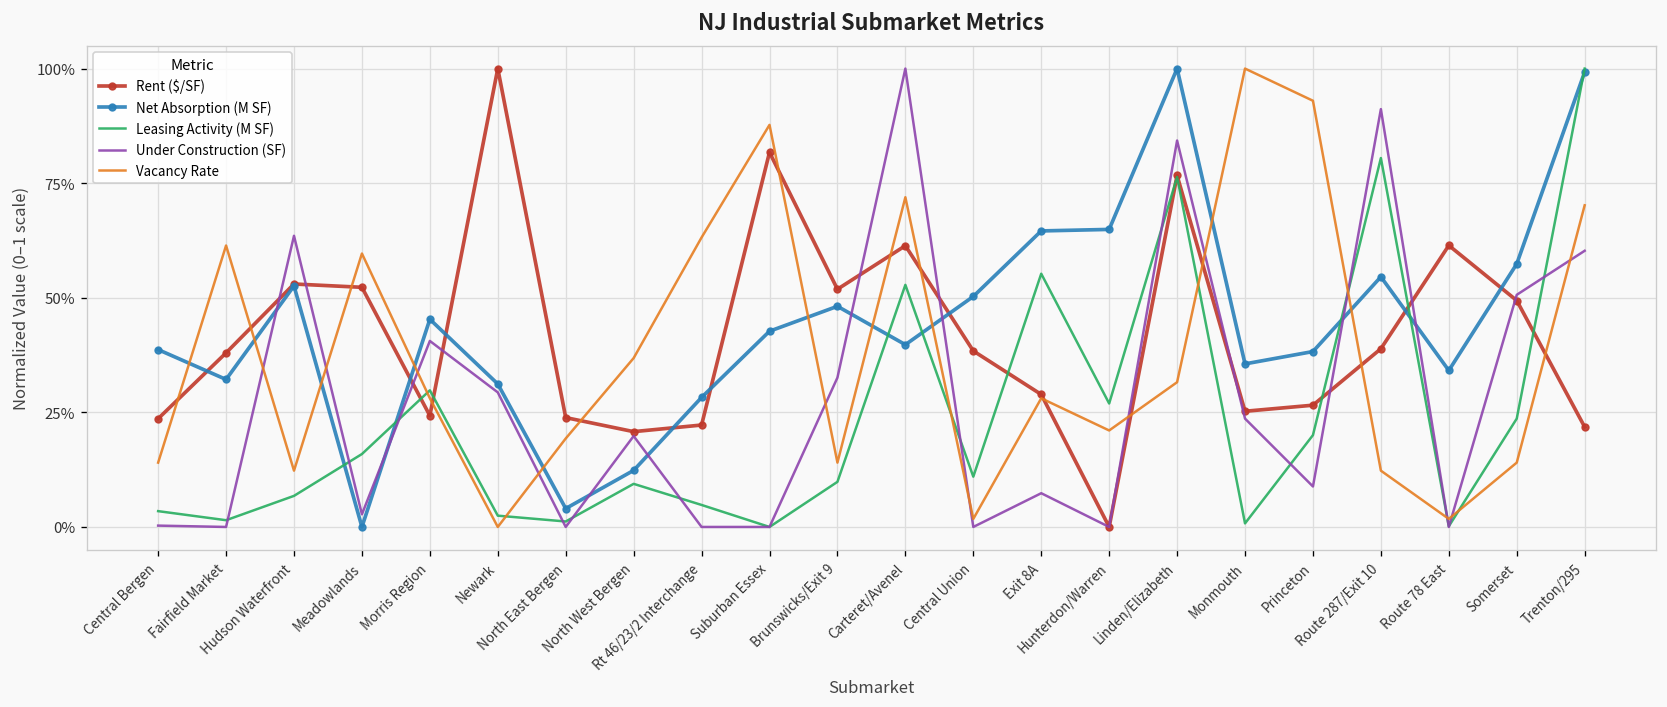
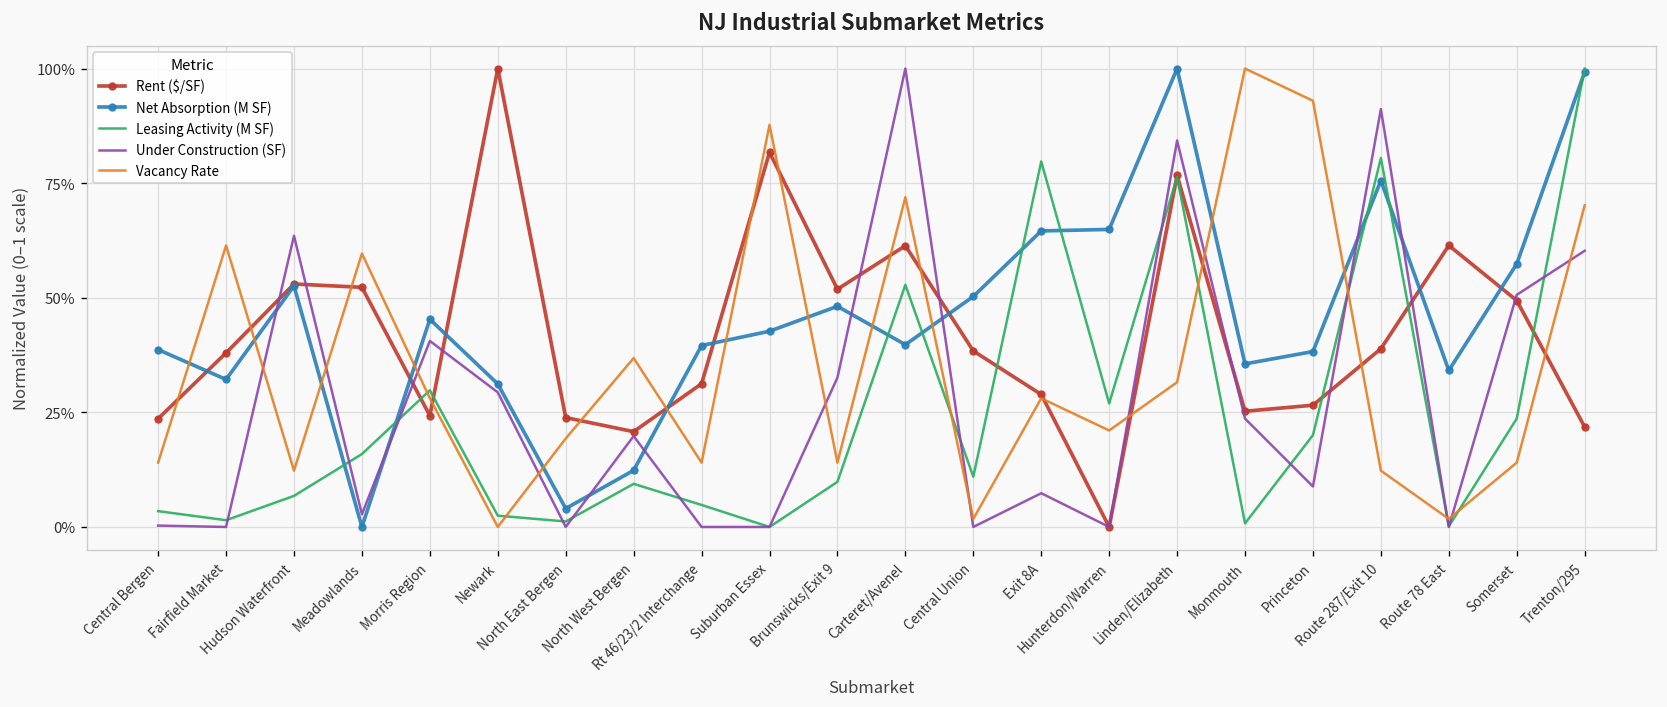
Rent ($/SF), Rt 46/23/2 Interchange: 22% -> 31%
Net Absorption (M SF), Rt 46/23/2 Interchange: 28% -> 40%
Vacancy Rate, Rt 46/23/2 Interchange: 63% -> 14%
Leasing Activity (M SF), Exit 8A: 55% -> 80%
Net Absorption (M SF), Route 287/Exit 10: 55% -> 76%
